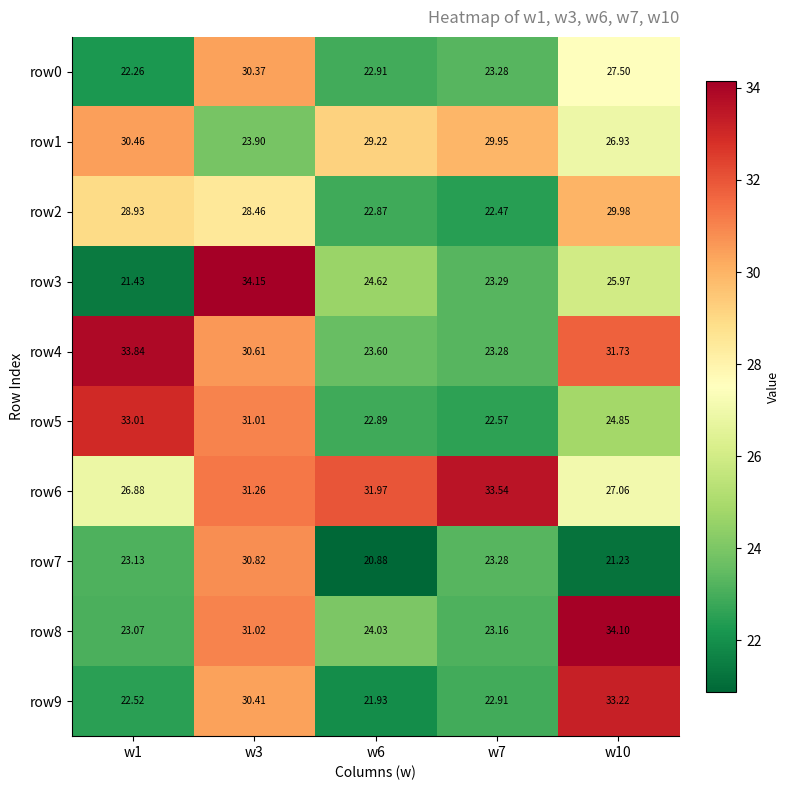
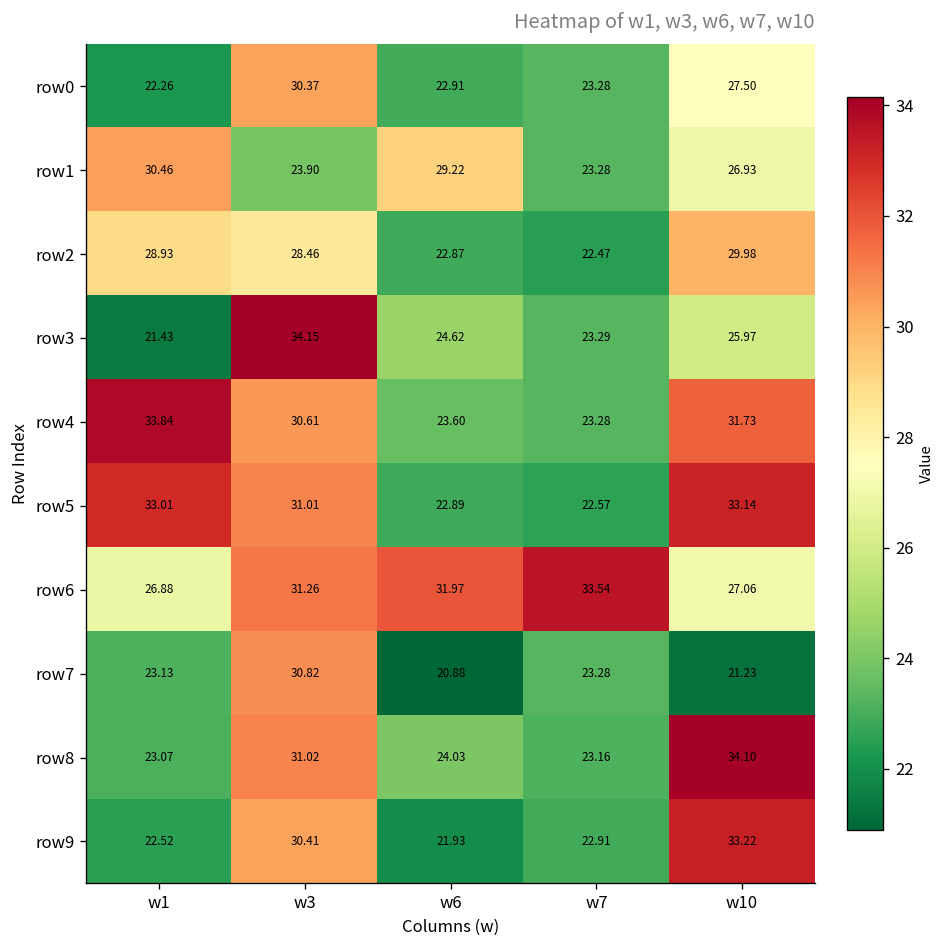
row1, w7: 29.95 -> 23.28
row5, w10: 24.85 -> 33.14
